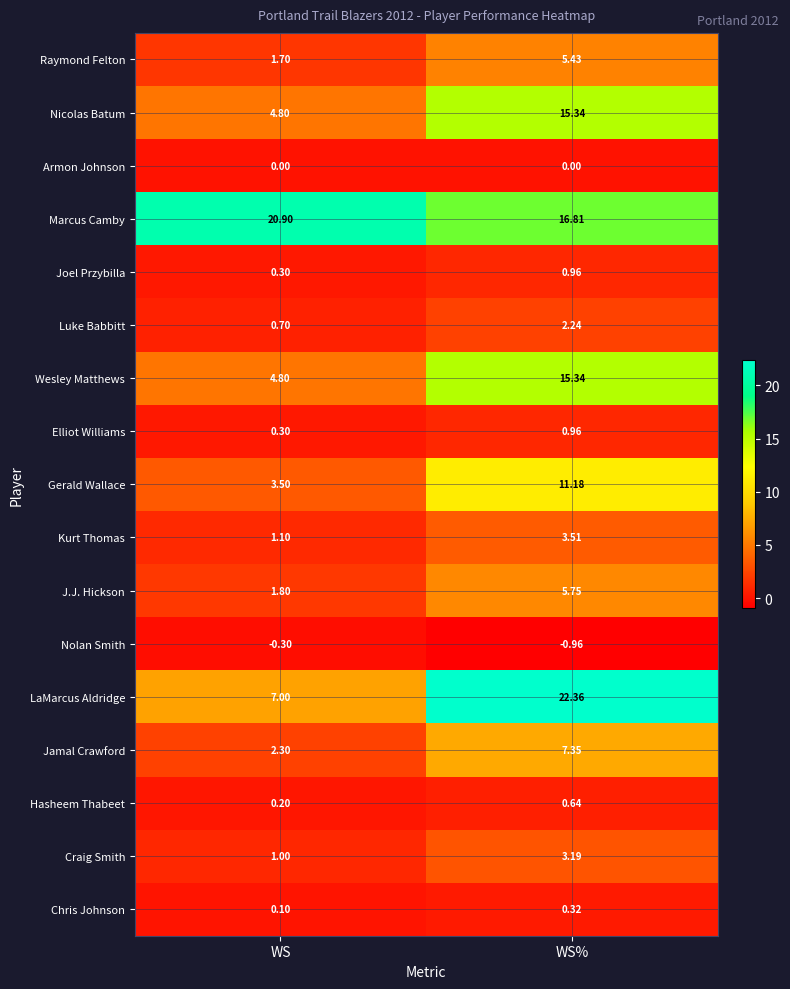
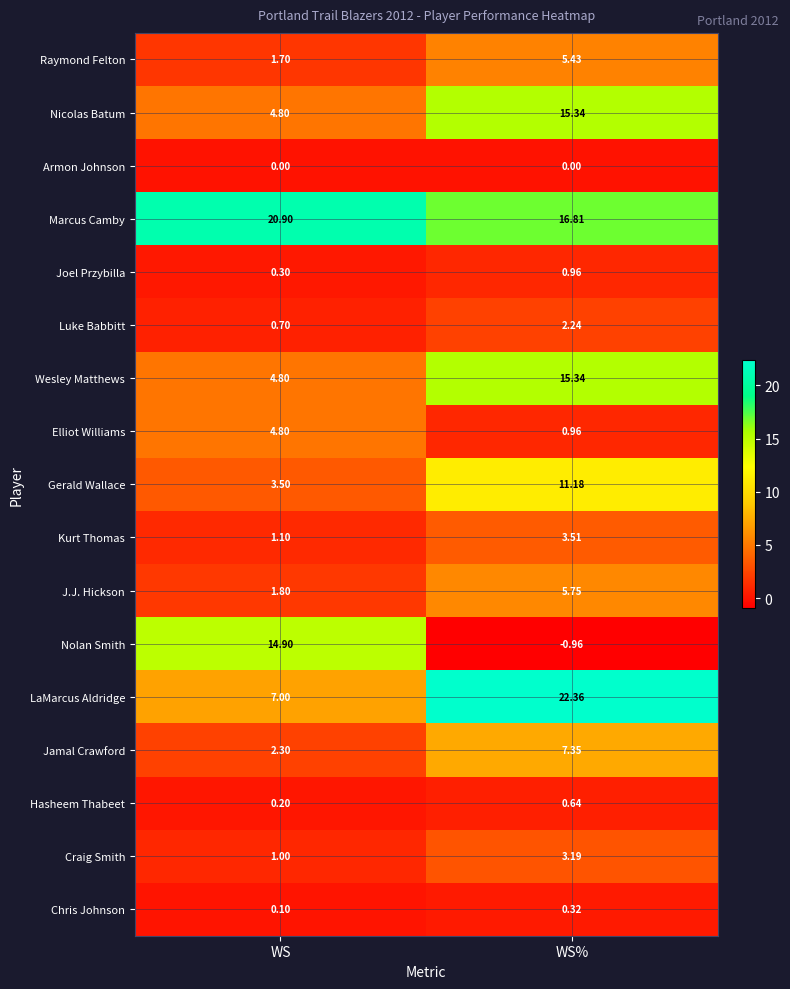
Elliot Williams, WS: 0.30 -> 4.80
Nolan Smith, WS: -0.30 -> 14.90
